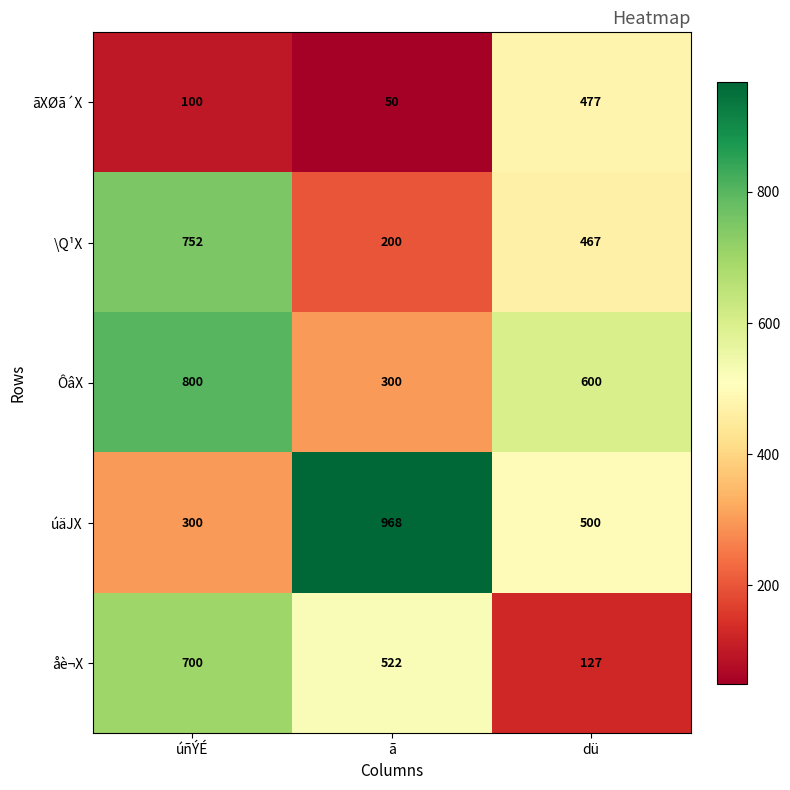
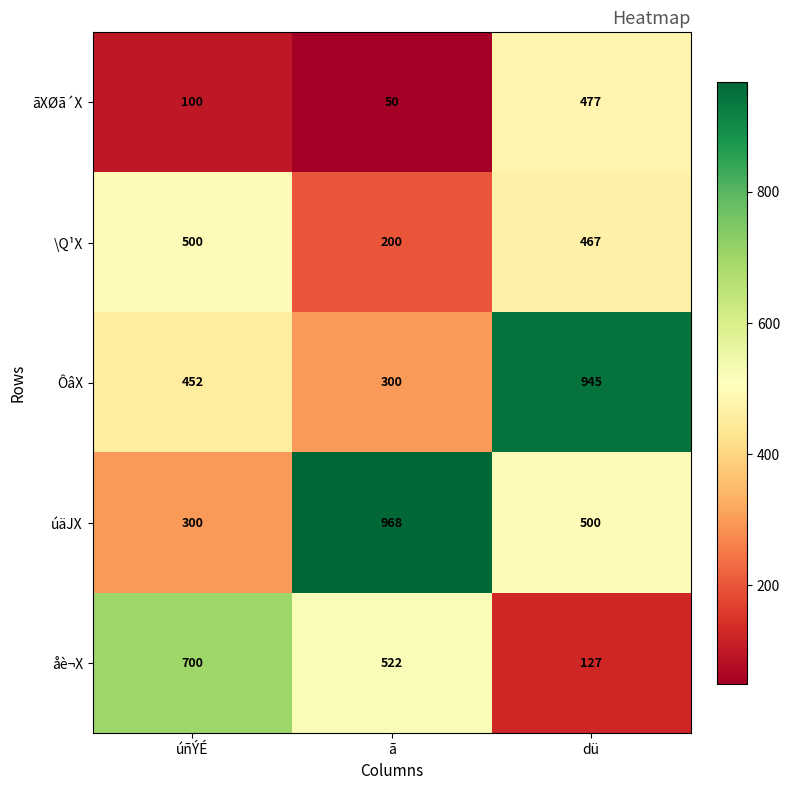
\Q¹X, úñÝÉ: 752 -> 500
ÔâX, úñÝÉ: 800 -> 452
ÔâX, dü: 600 -> 945
